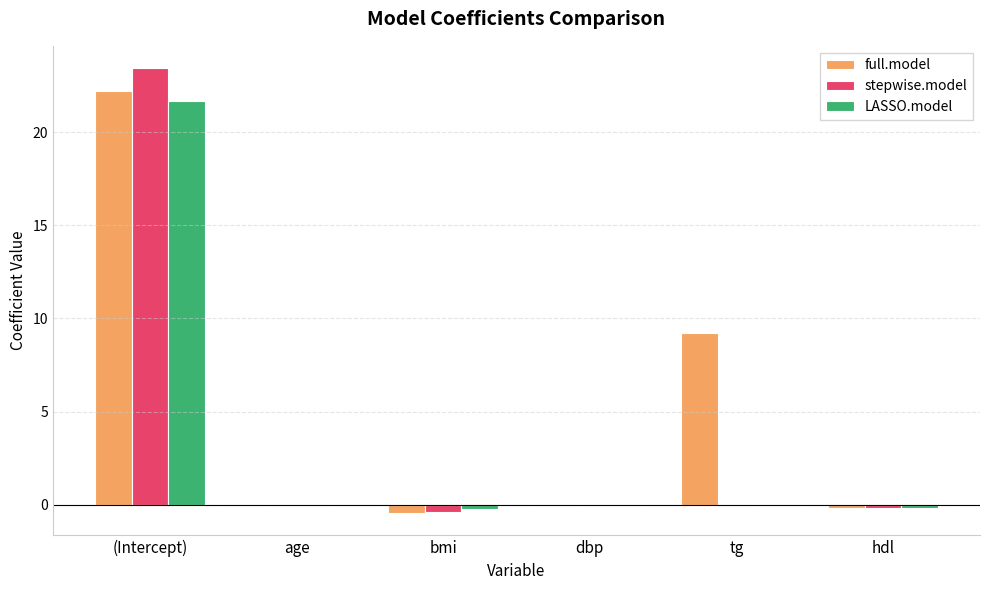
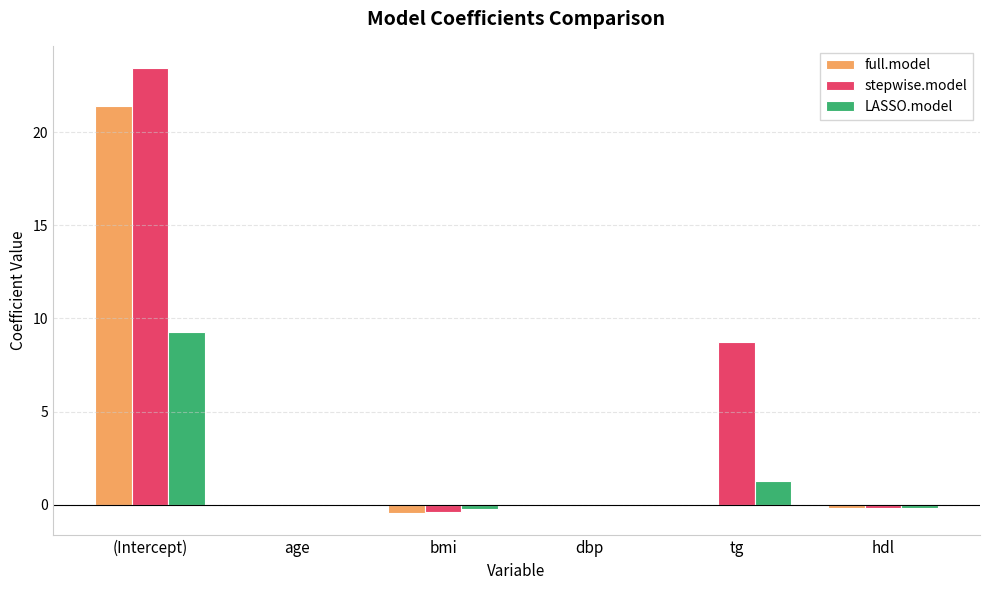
full.model, (Intercept): 22.2 -> 21.4
LASSO.model, (Intercept): 21.7 -> 9.3
full.model, tg: 9.2 -> 0.0
stepwise.model, tg: 0.0 -> 8.7
LASSO.model, tg: 0.0 -> 1.3
